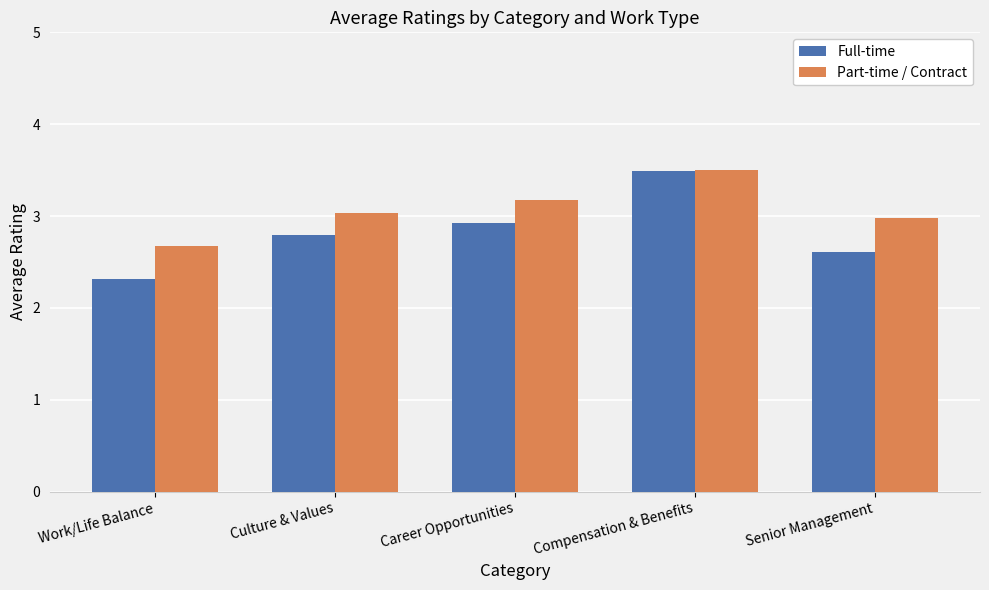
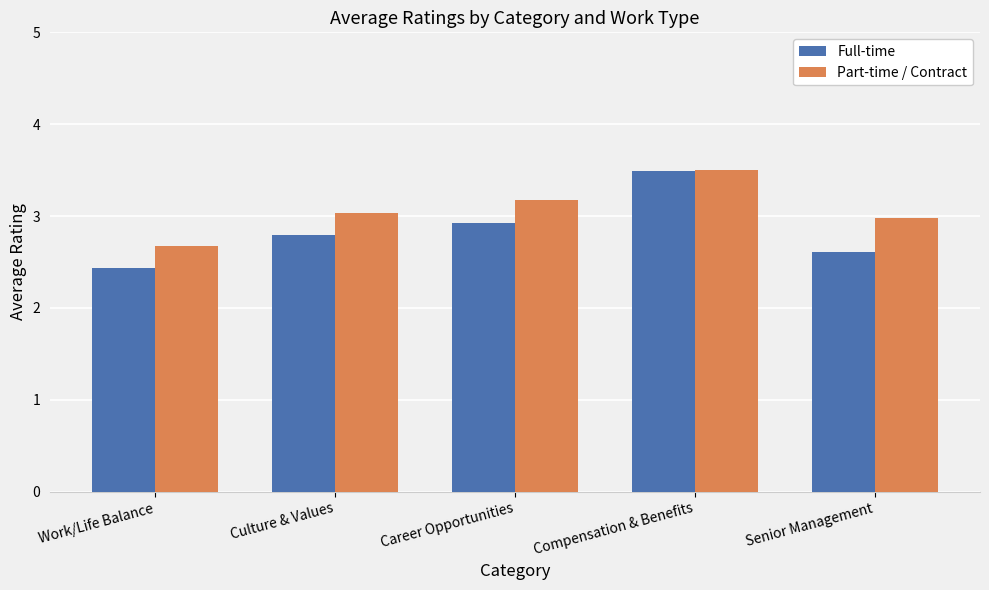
Full-time, Work/Life Balance: 2.3 -> 2.4
